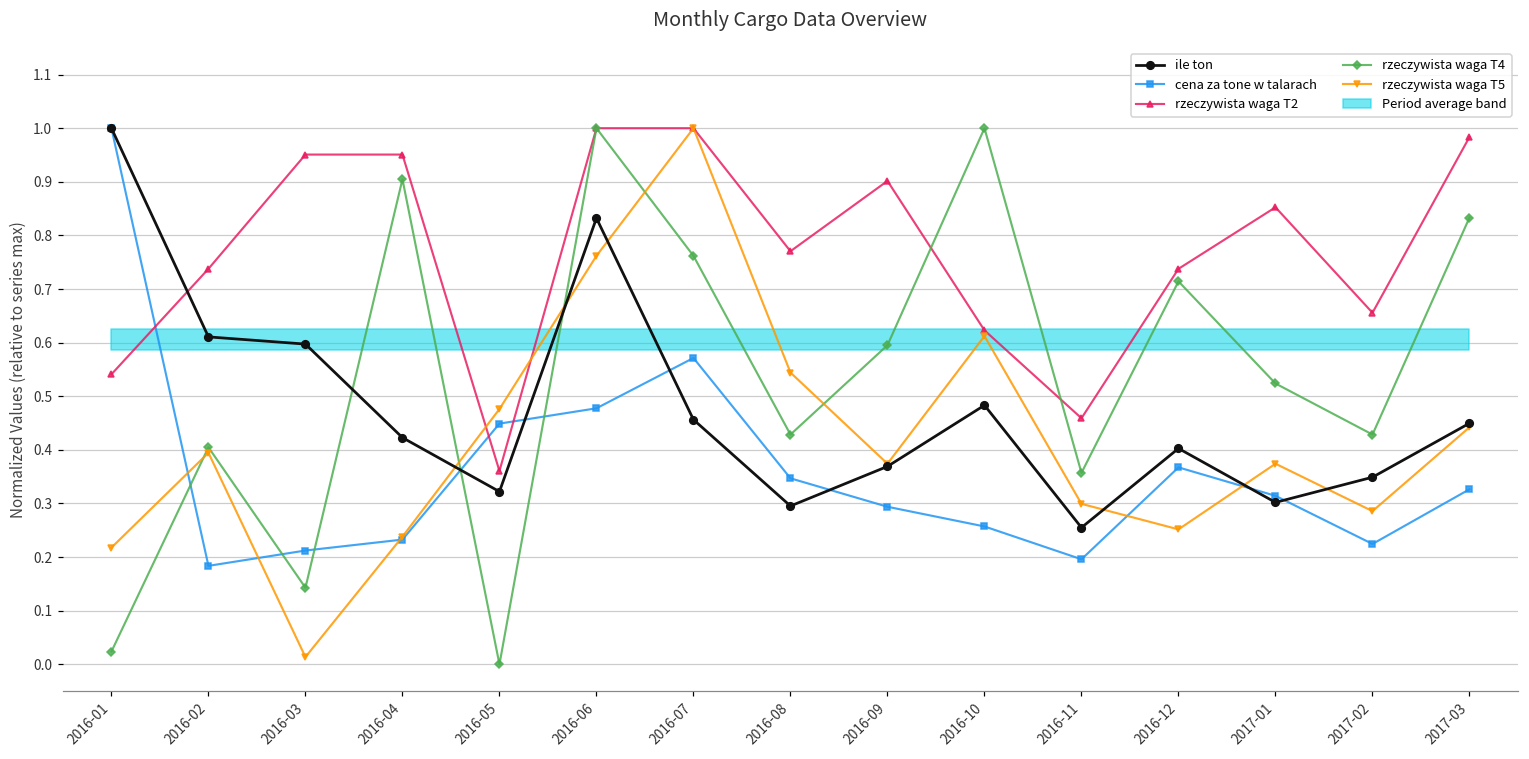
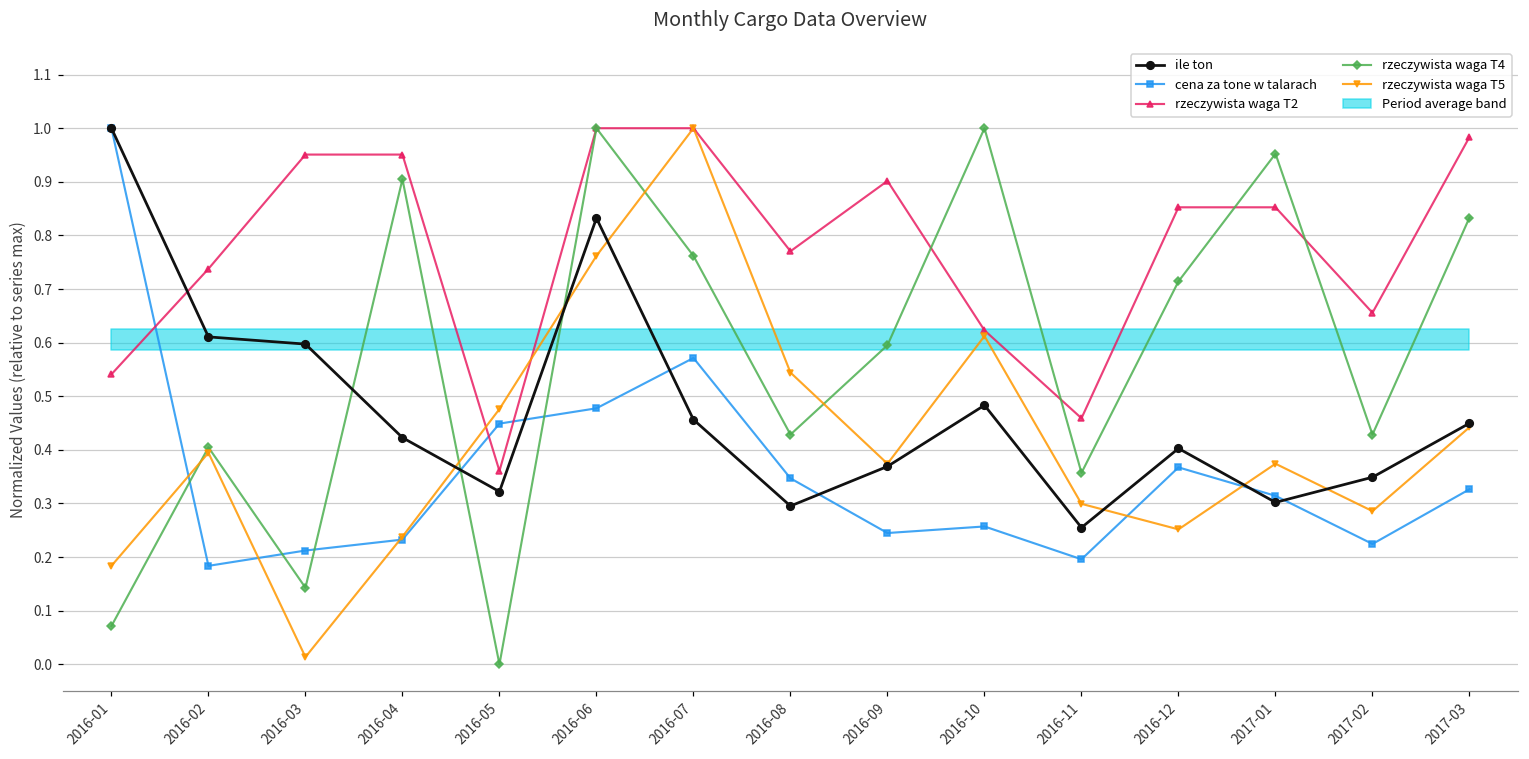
rzeczywista waga T4, 2016-01: 0.02 -> 0.07
rzeczywista waga T5, 2016-01: 0.22 -> 0.18
cena za tone w talarach, 2016-09: 0.29 -> 0.24
rzeczywista waga T2, 2016-12: 0.74 -> 0.85
rzeczywista waga T4, 2017-01: 0.52 -> 0.95
